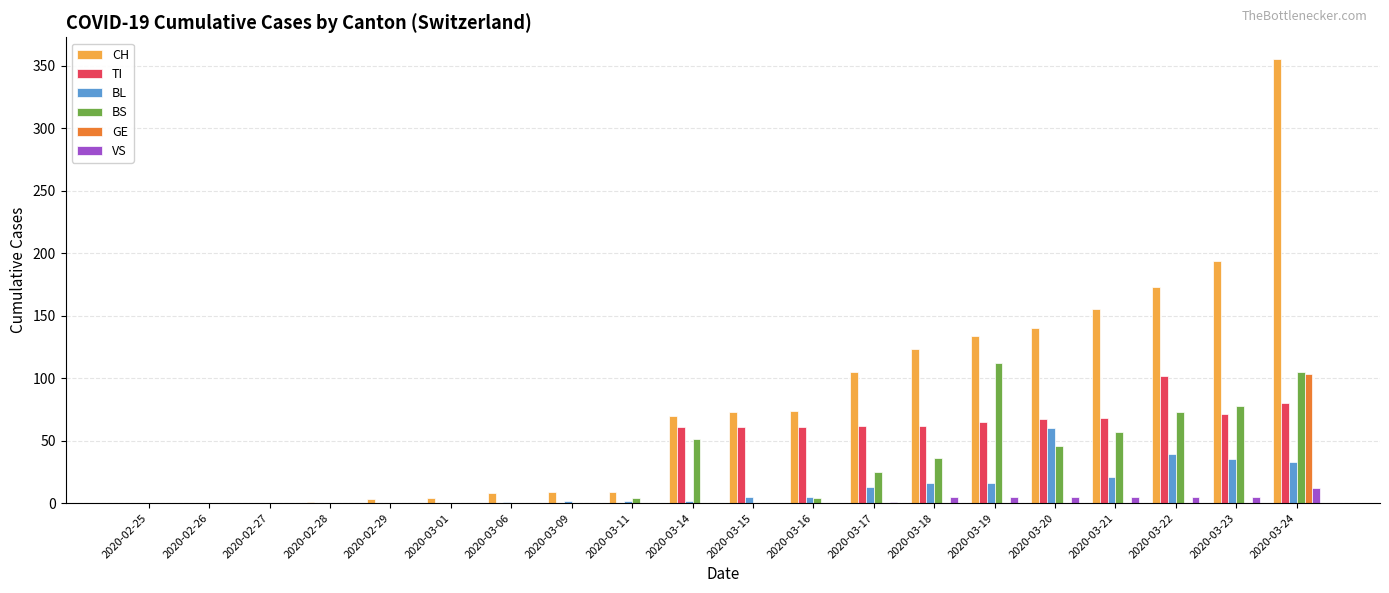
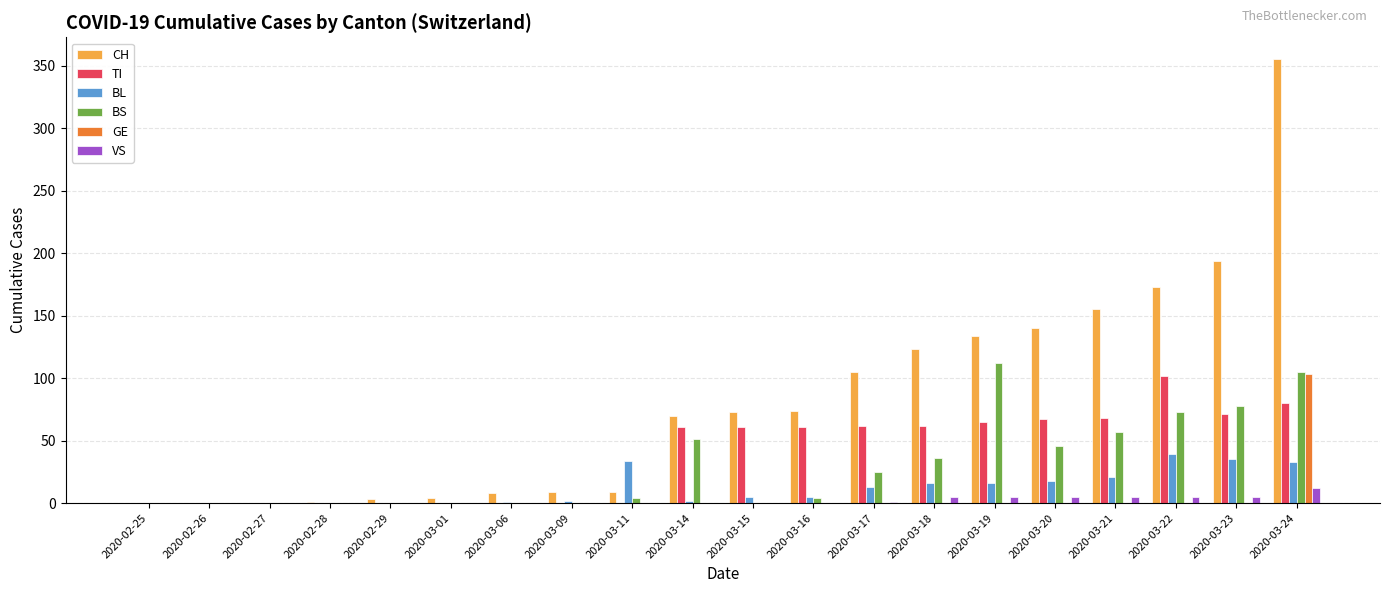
BL, 2020-03-11: 2 -> 34
BL, 2020-03-20: 60 -> 18
